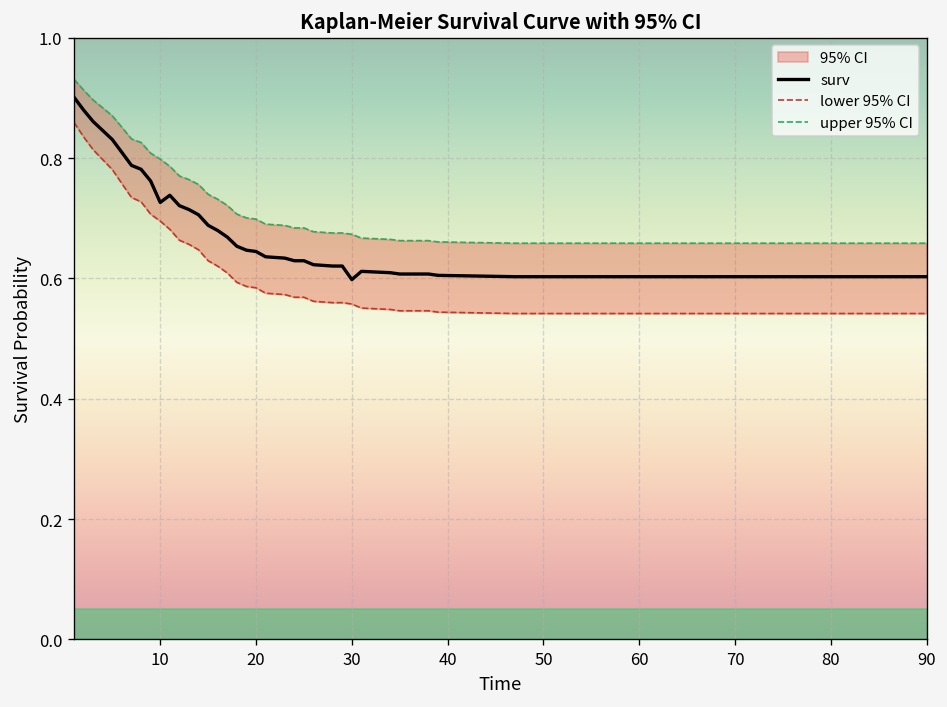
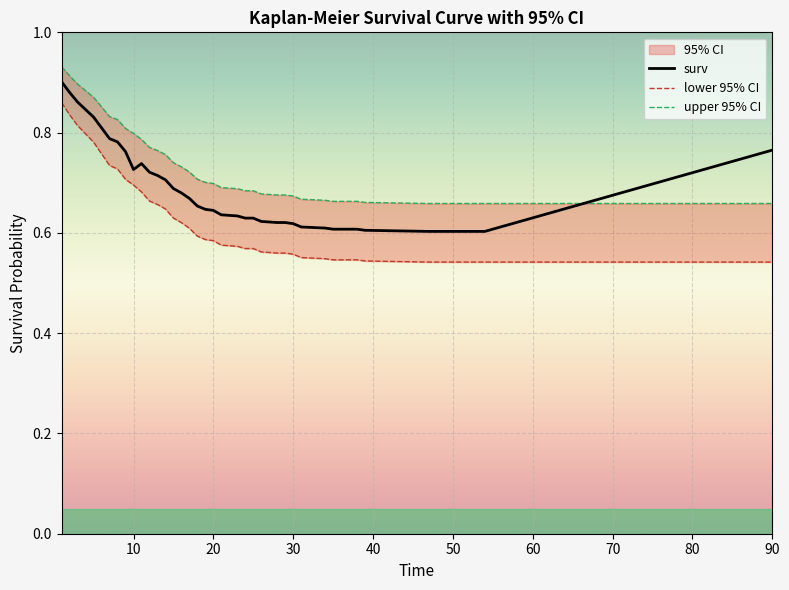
surv, 30: 0.60 -> 0.62
surv, 90: 0.60 -> 0.77
